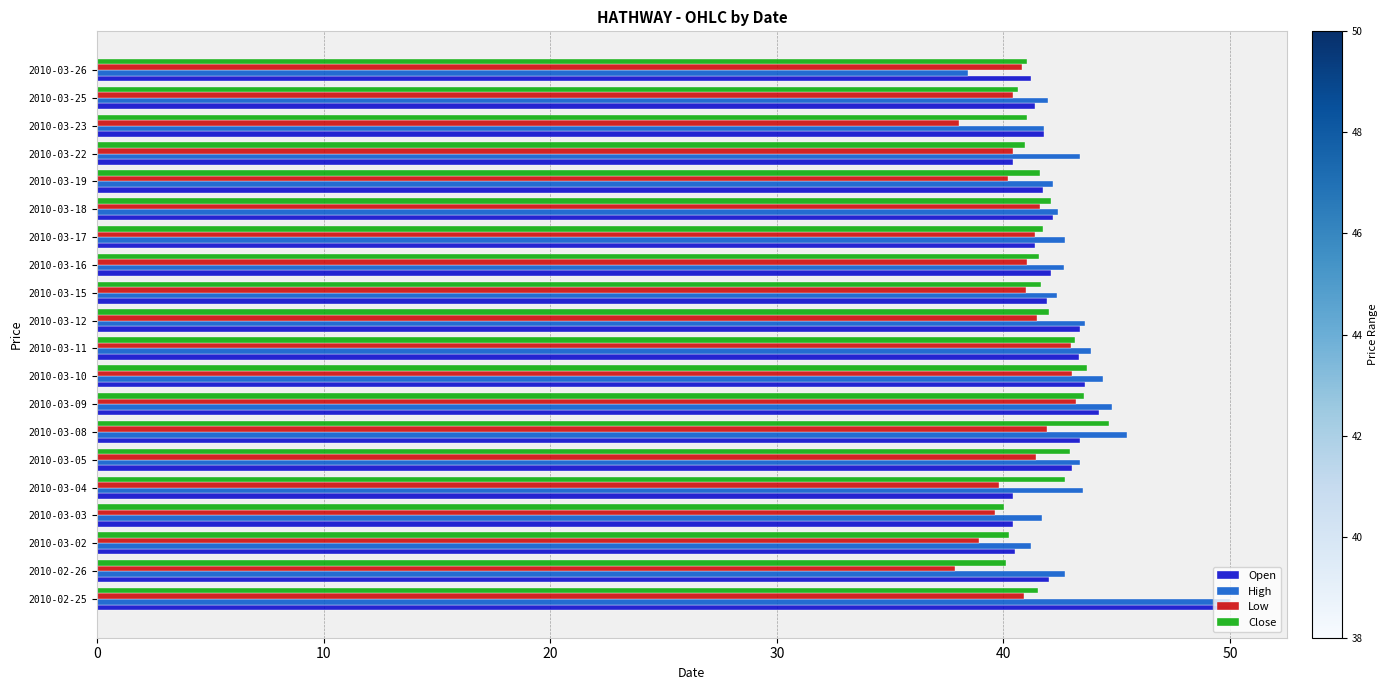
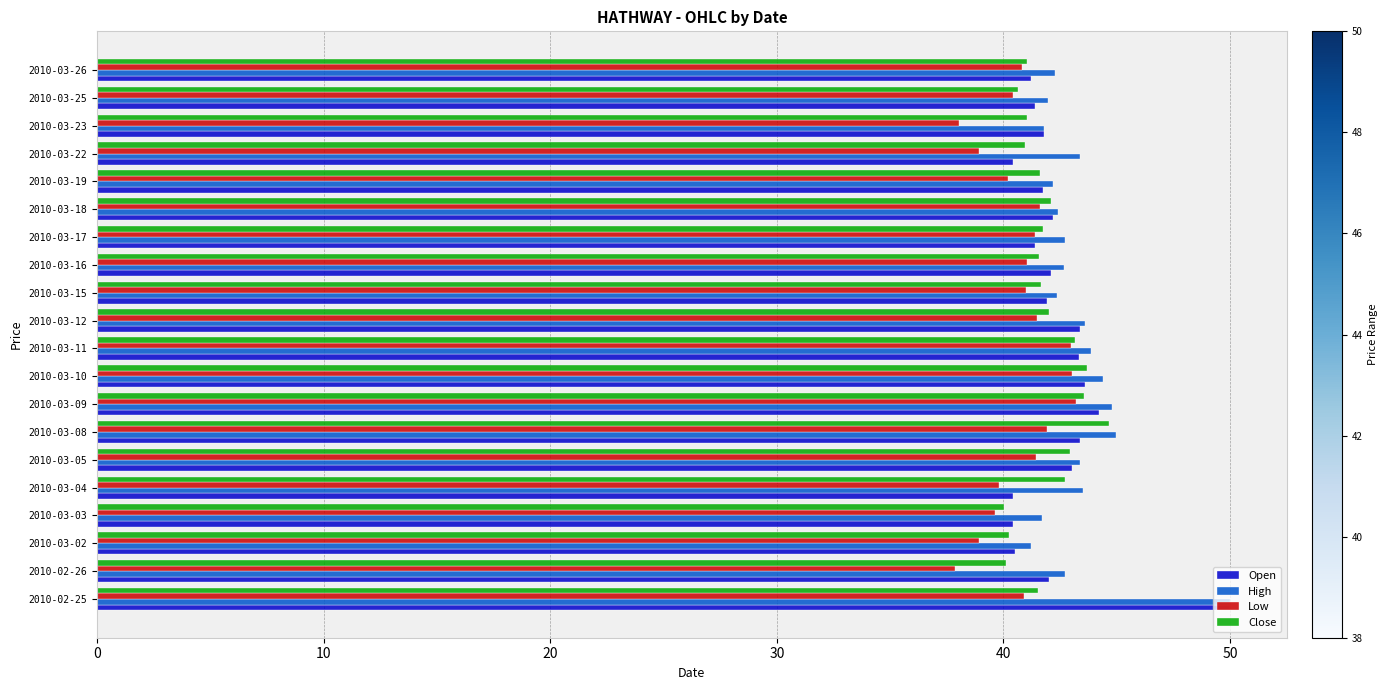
High, 2010-03-26: 38.4 -> 42.3
Low, 2010-03-22: 40.4 -> 38.9
High, 2010-03-08: 45.5 -> 45.0
